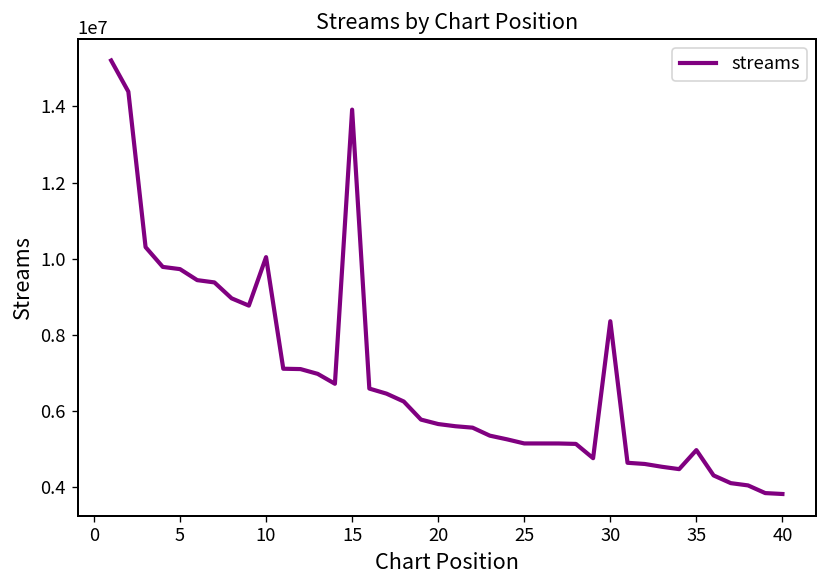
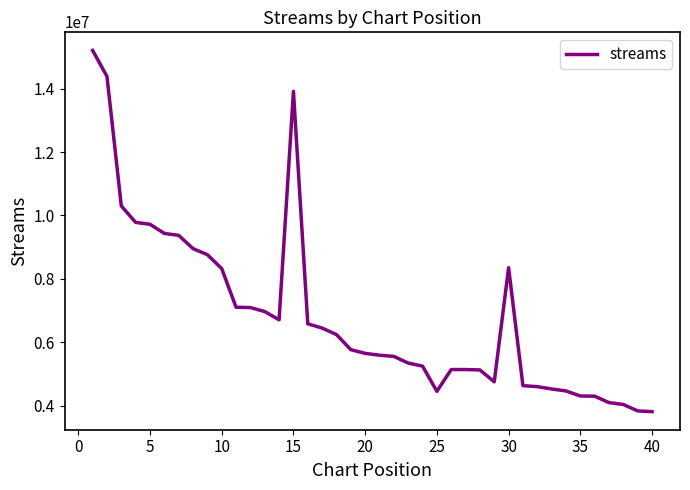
10: 10000000 -> 8300000
25: 5100000 -> 4500000
35: 5000000 -> 4300000
